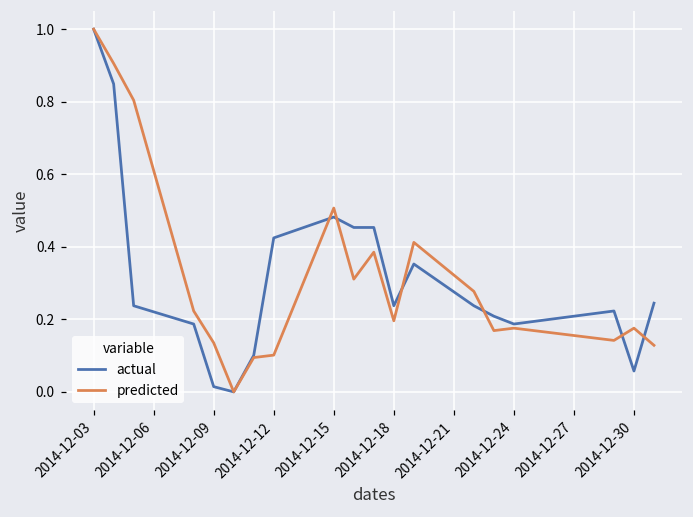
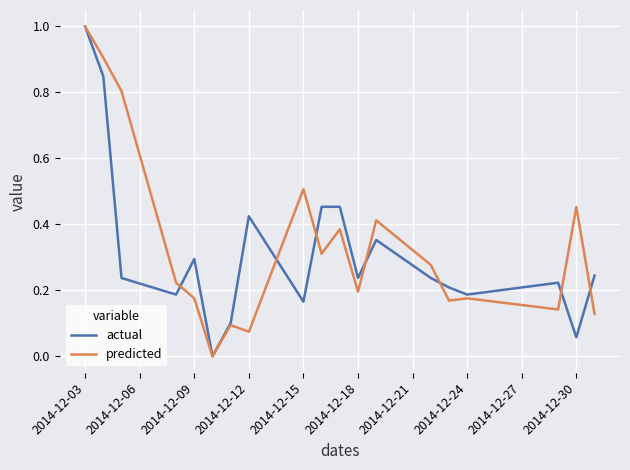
actual, 2014-12-09: 0.01 -> 0.29
predicted, 2014-12-09: 0.14 -> 0.18
predicted, 2014-12-12: 0.10 -> 0.07
actual, 2014-12-15: 0.48 -> 0.17
predicted, 2014-12-30: 0.18 -> 0.45
